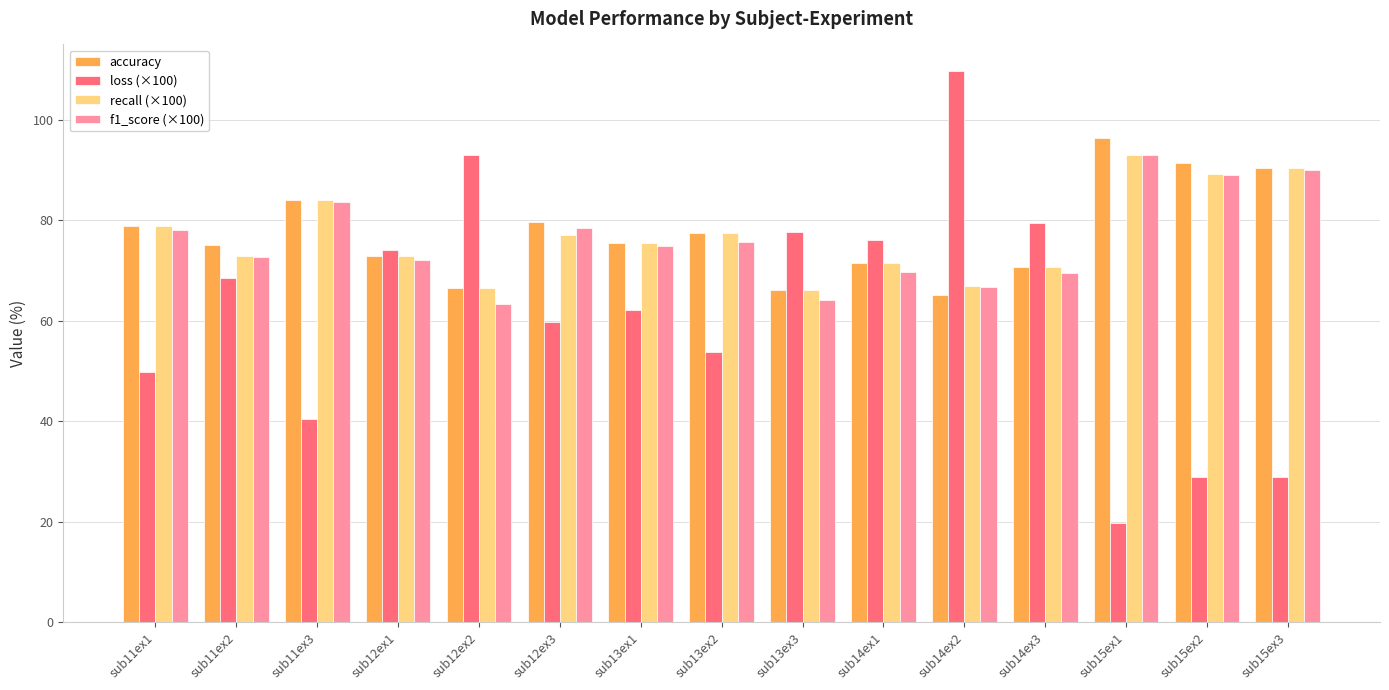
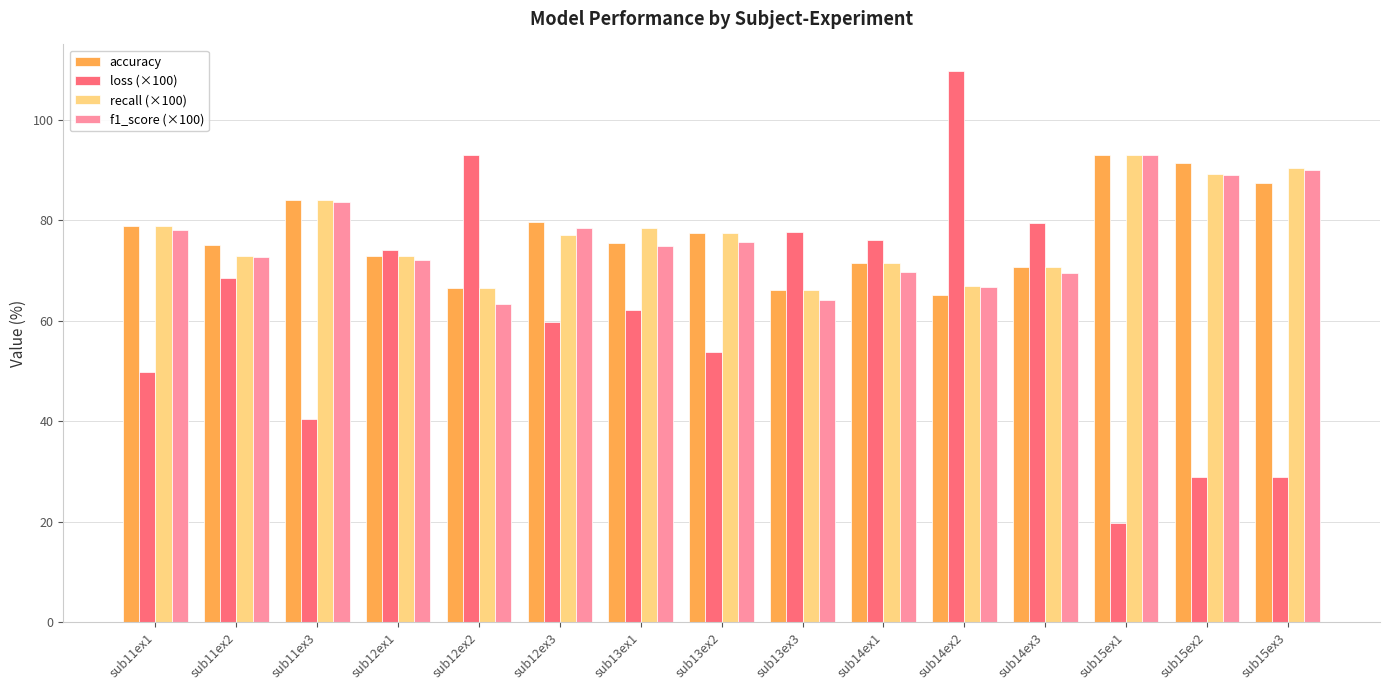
recall (×100), sub13ex1: 76 -> 78
accuracy, sub15ex1: 96 -> 93
accuracy, sub15ex3: 90 -> 87
